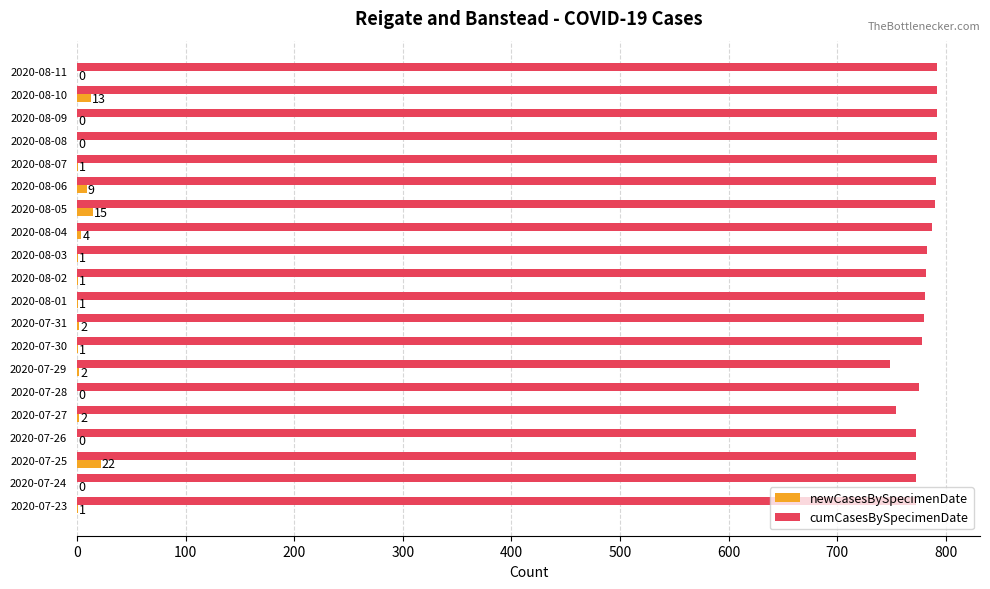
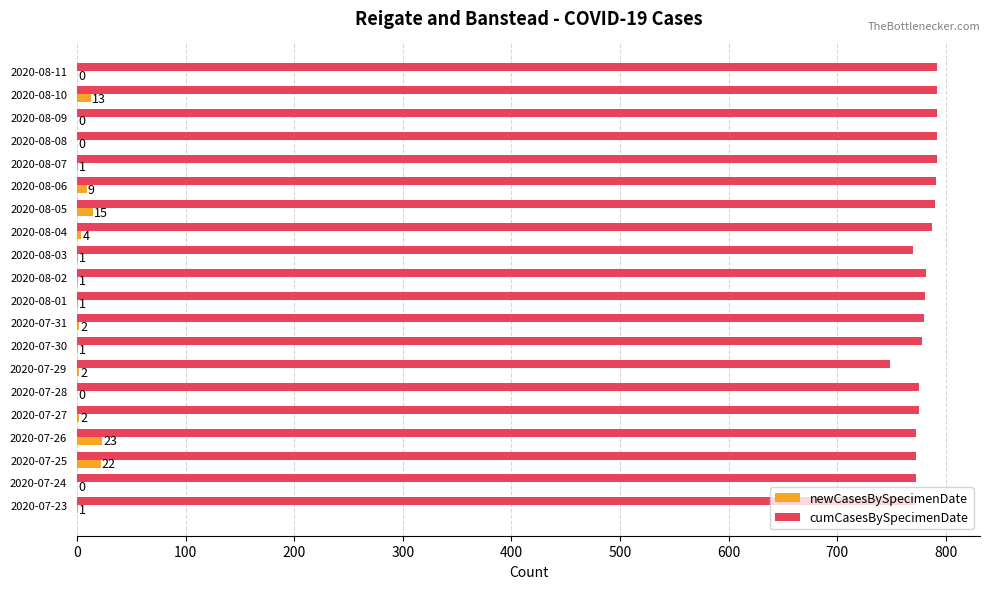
cumCasesBySpecimenDate, 2020-08-03: 783 -> 770
cumCasesBySpecimenDate, 2020-07-27: 754 -> 775
newCasesBySpecimenDate, 2020-07-26: 0 -> 23
